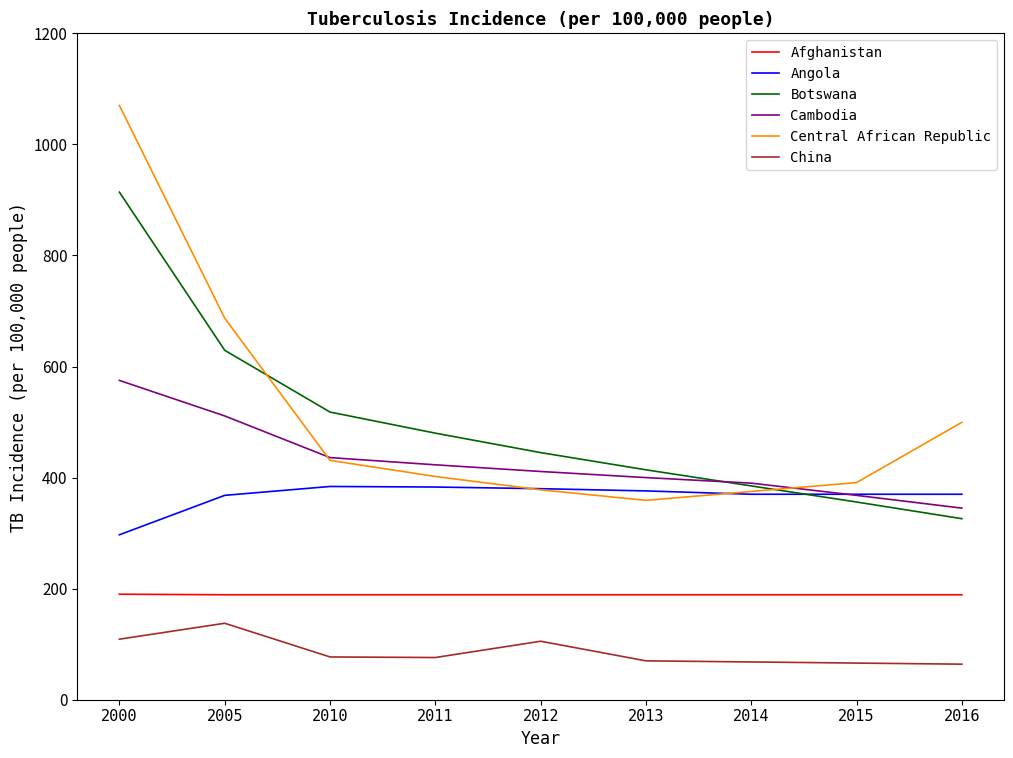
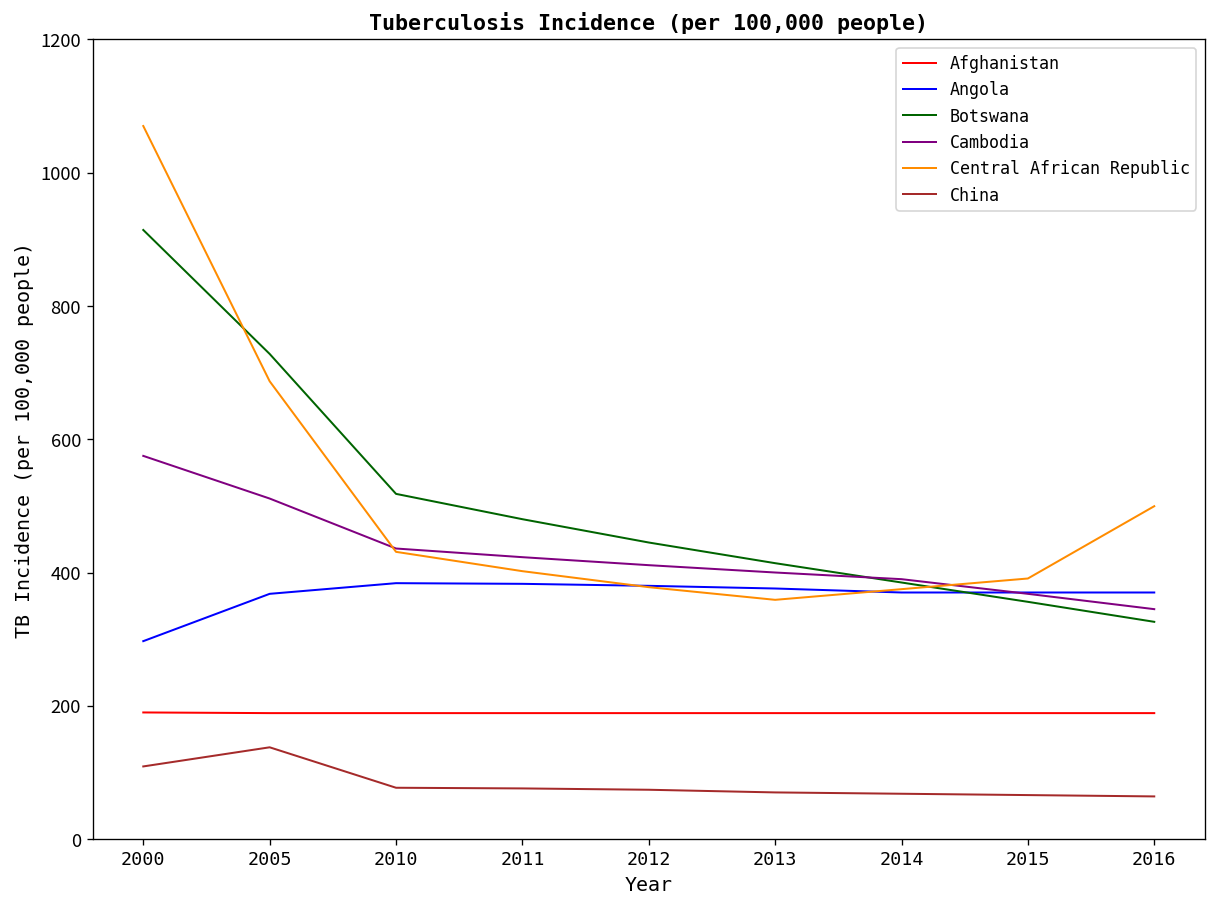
Botswana, 2005: 630 -> 730
China, 2012: 110 -> 70
